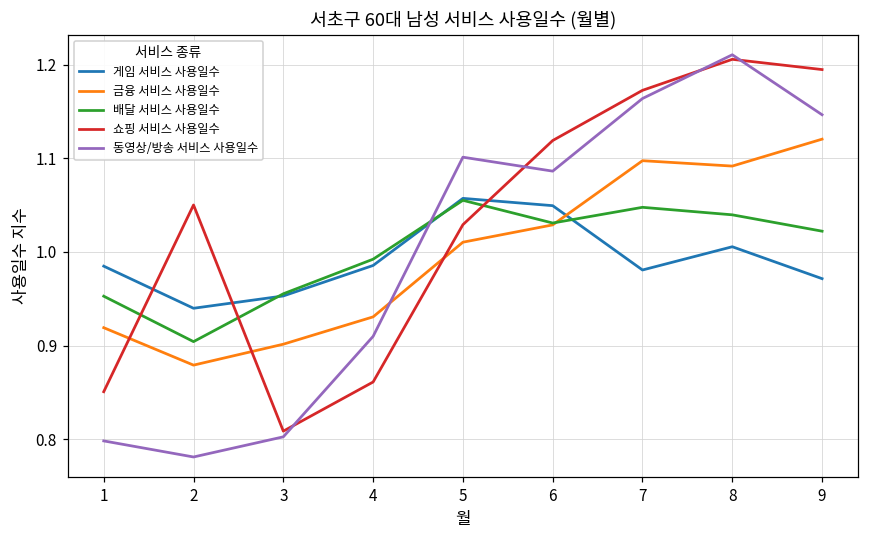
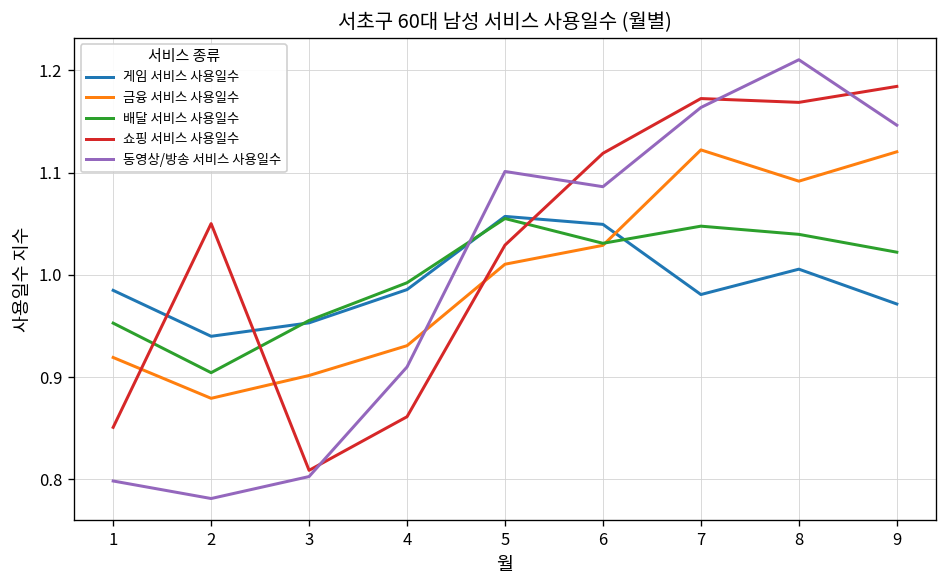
금융 서비스 사용일수, 7: 1.10 -> 1.12
쇼핑 서비스 사용일수, 8: 1.21 -> 1.17
쇼핑 서비스 사용일수, 9: 1.19 -> 1.18
